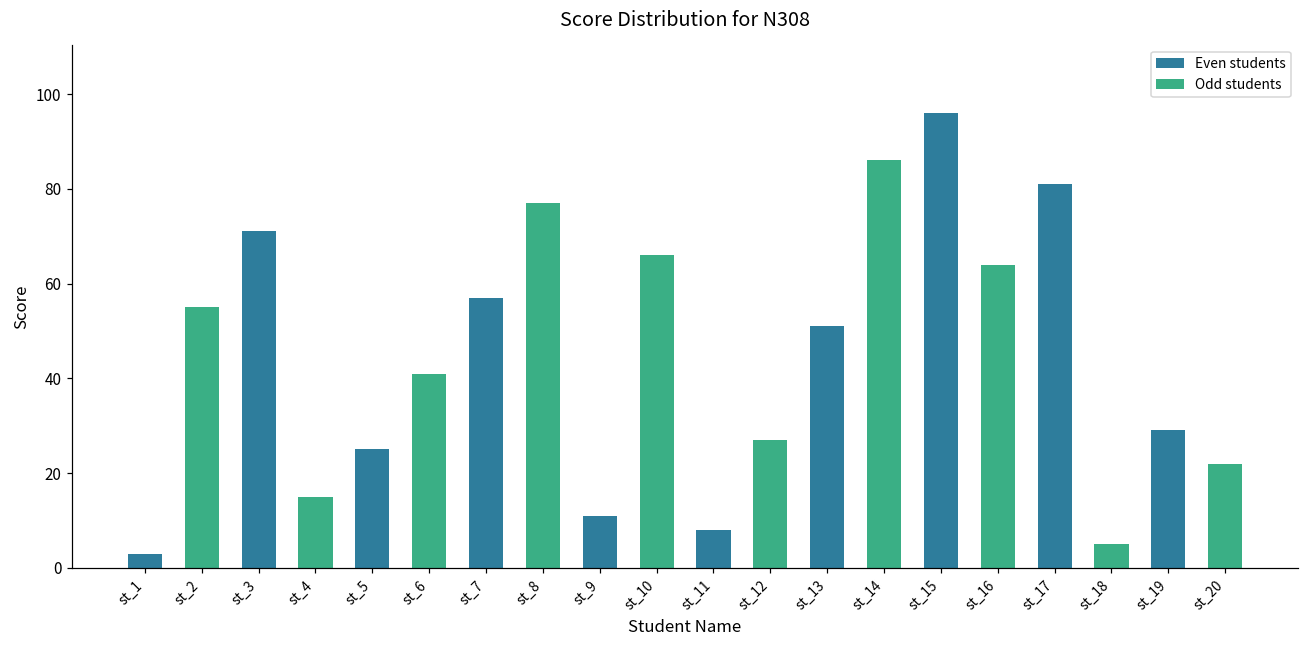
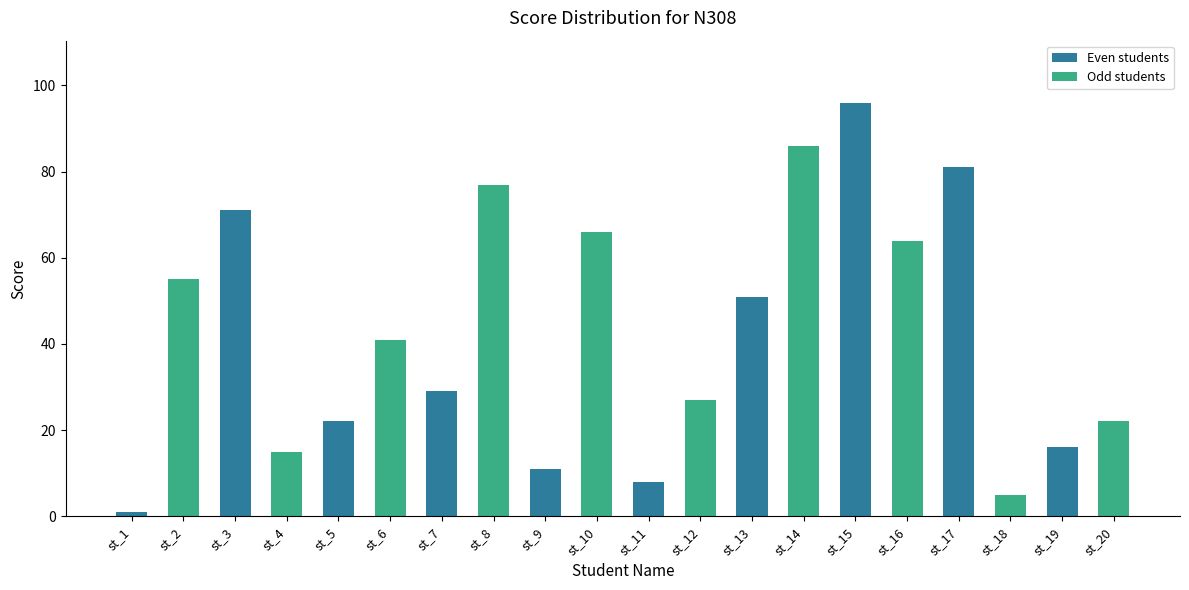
st_1: 3 -> 1
st_5: 25 -> 22
st_7: 57 -> 29
st_19: 29 -> 16
